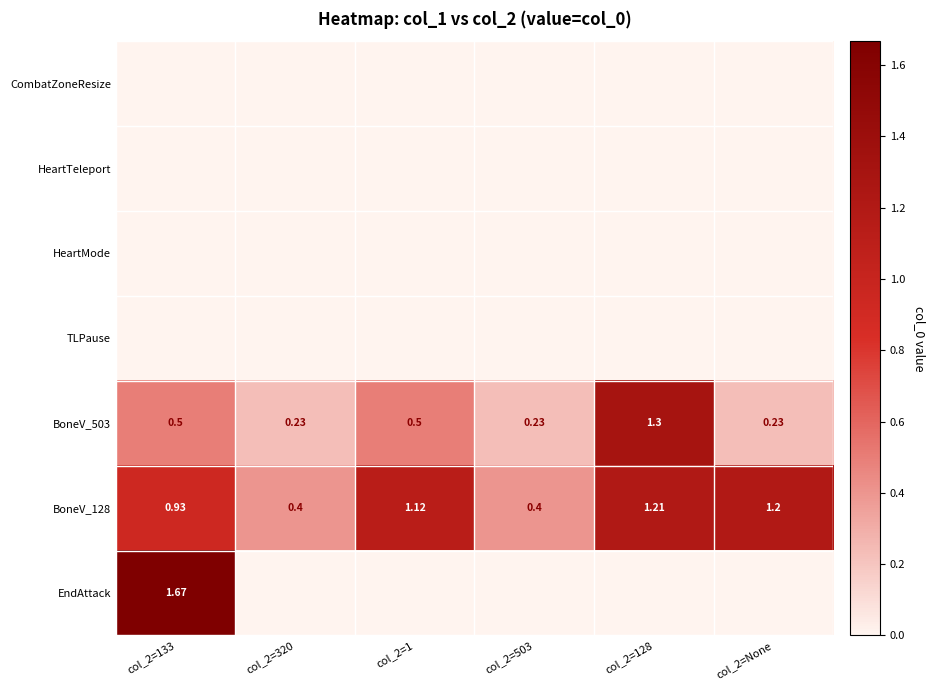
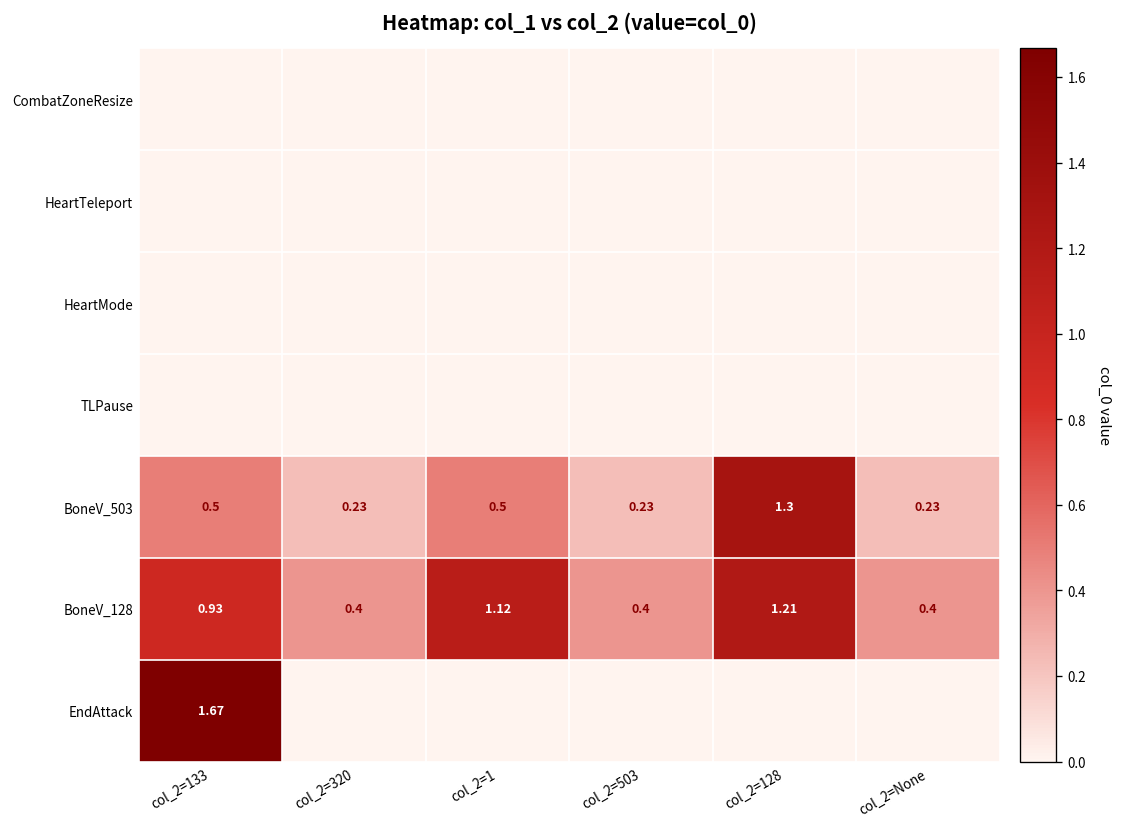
BoneV_128, col_2=None: 1.2 -> 0.4
